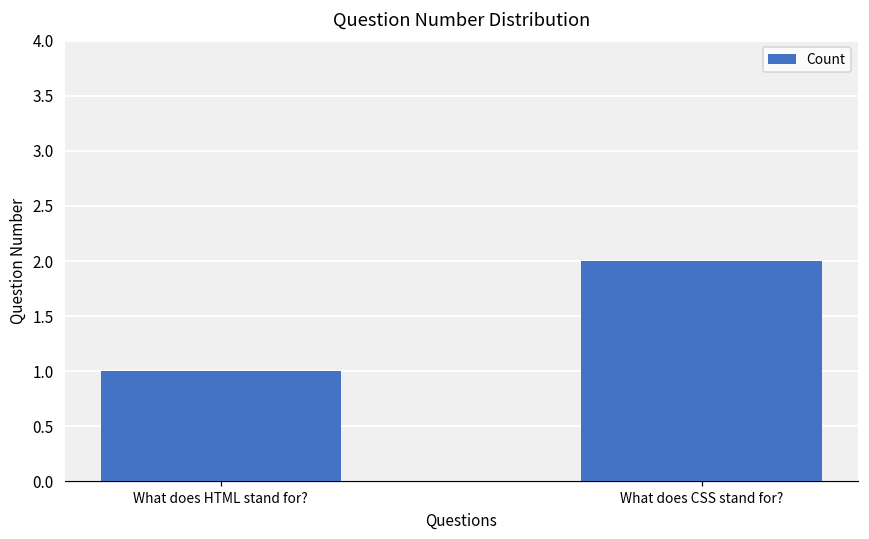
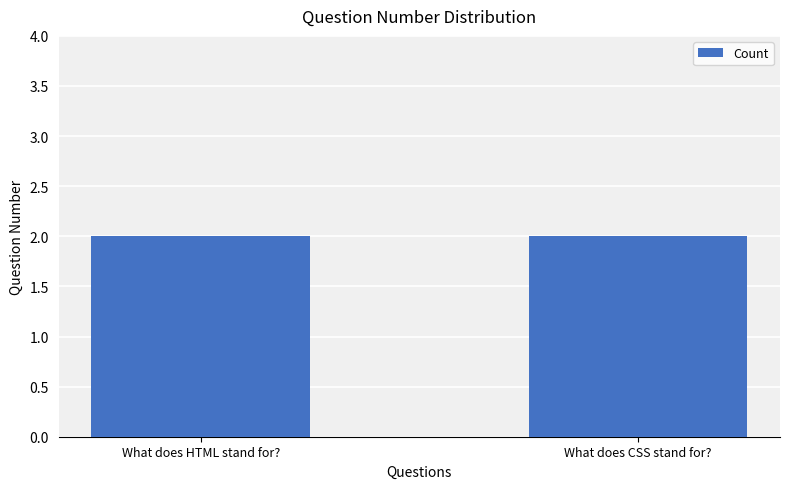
What does HTML stand for?: 1 -> 2
